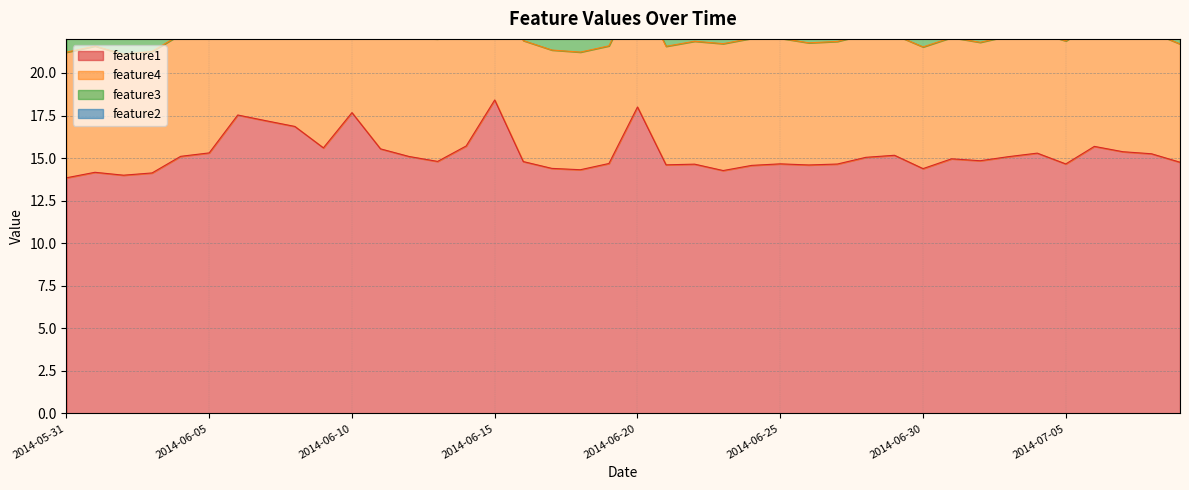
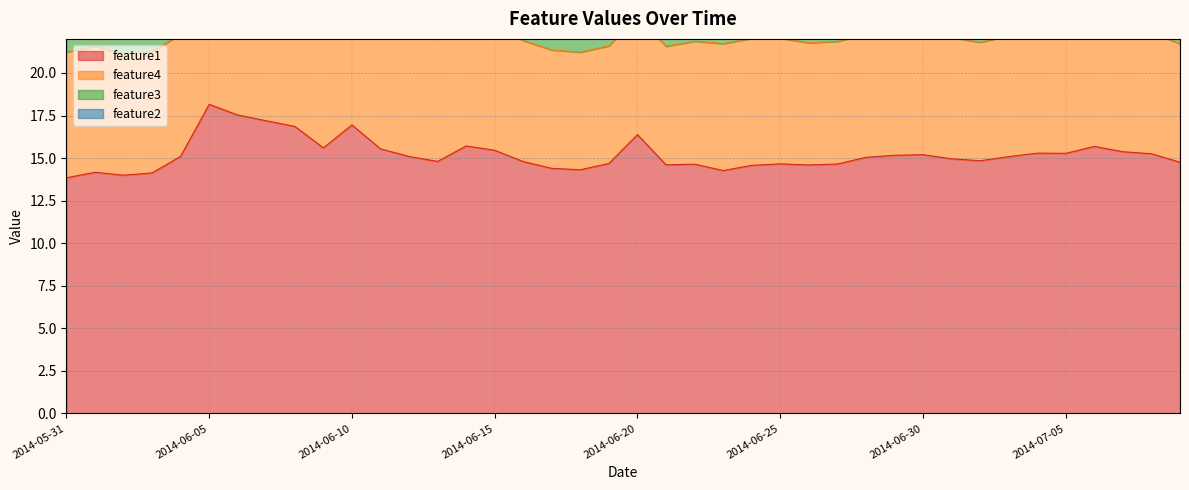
feature1, 2014-06-05: 15.3 -> 18.2
feature1, 2014-06-10: 17.7 -> 16.9
feature1, 2014-06-15: 18.4 -> 15.5
feature1, 2014-06-20: 18.0 -> 16.4
feature1, 2014-06-30: 14.4 -> 15.2
feature1, 2014-07-05: 14.7 -> 15.3
